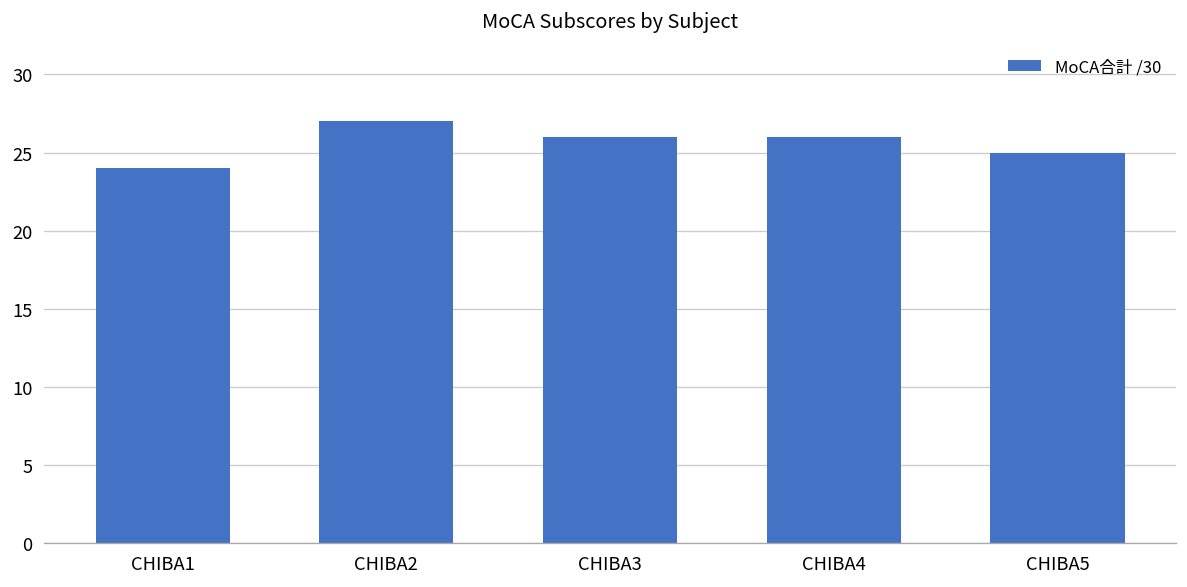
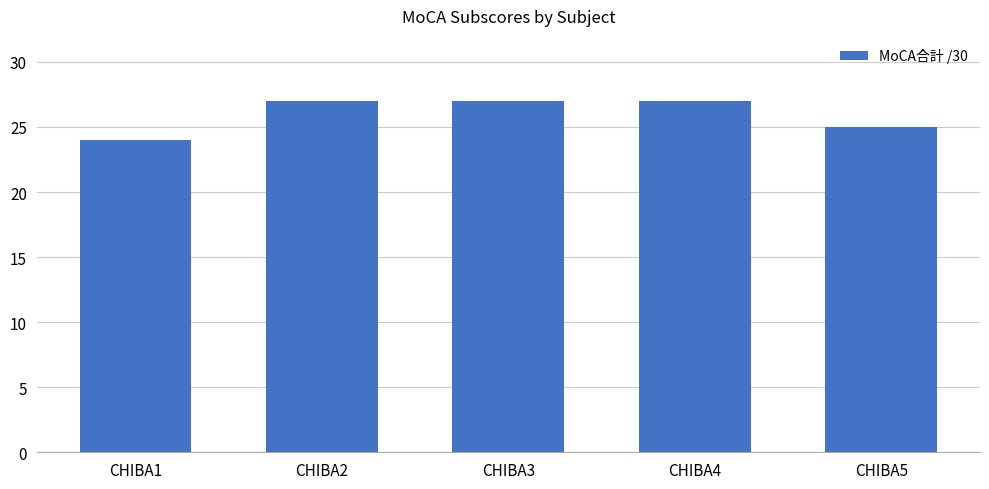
CHIBA3: 26 -> 27
CHIBA4: 26 -> 27
